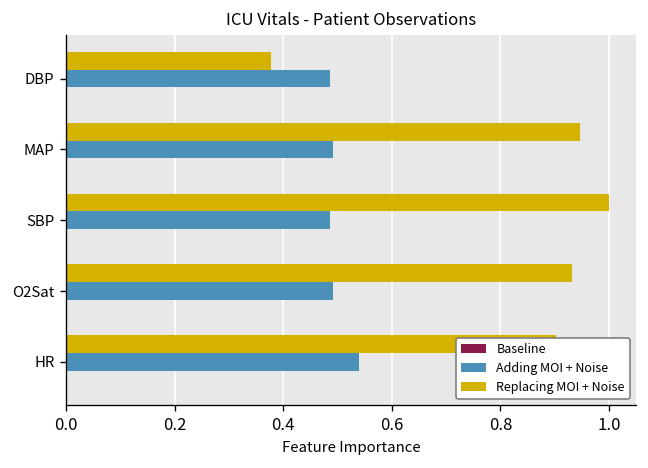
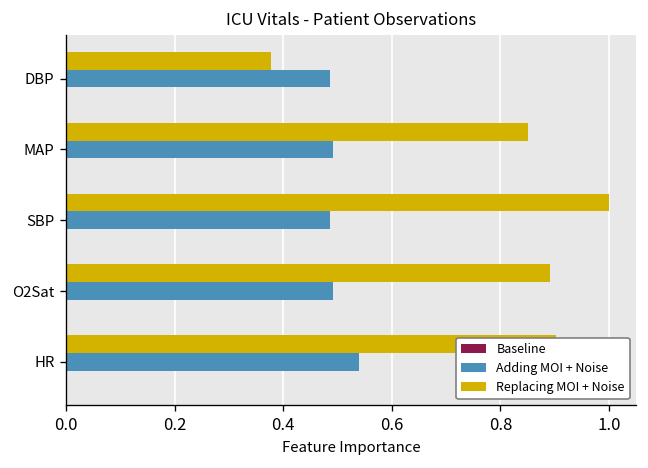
Replacing MOI + Noise, MAP: 0.95 -> 0.85
Replacing MOI + Noise, O2Sat: 0.93 -> 0.89
